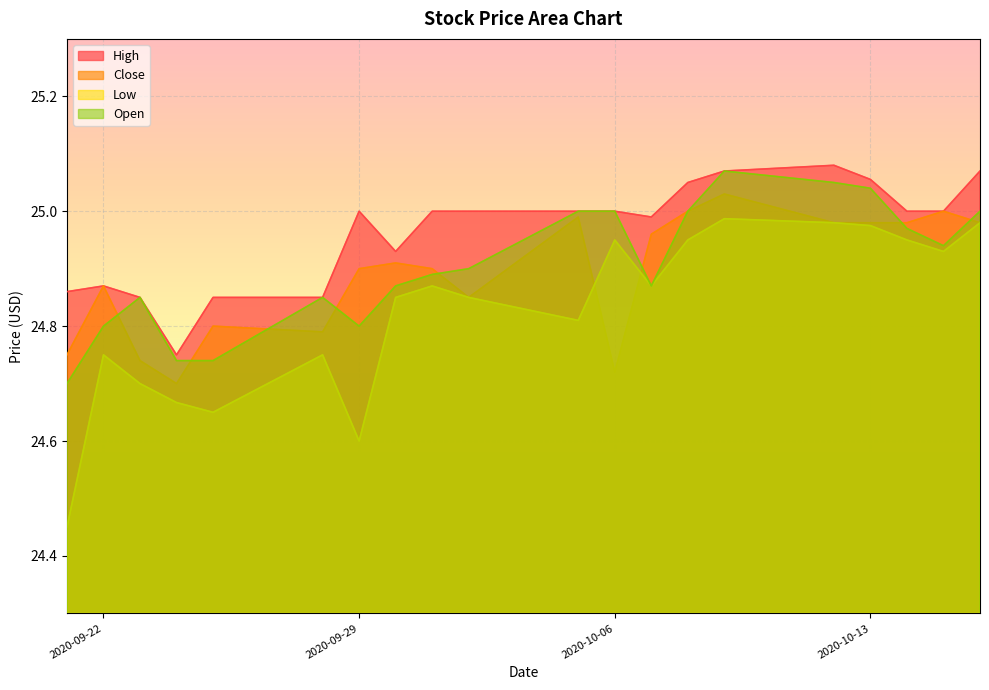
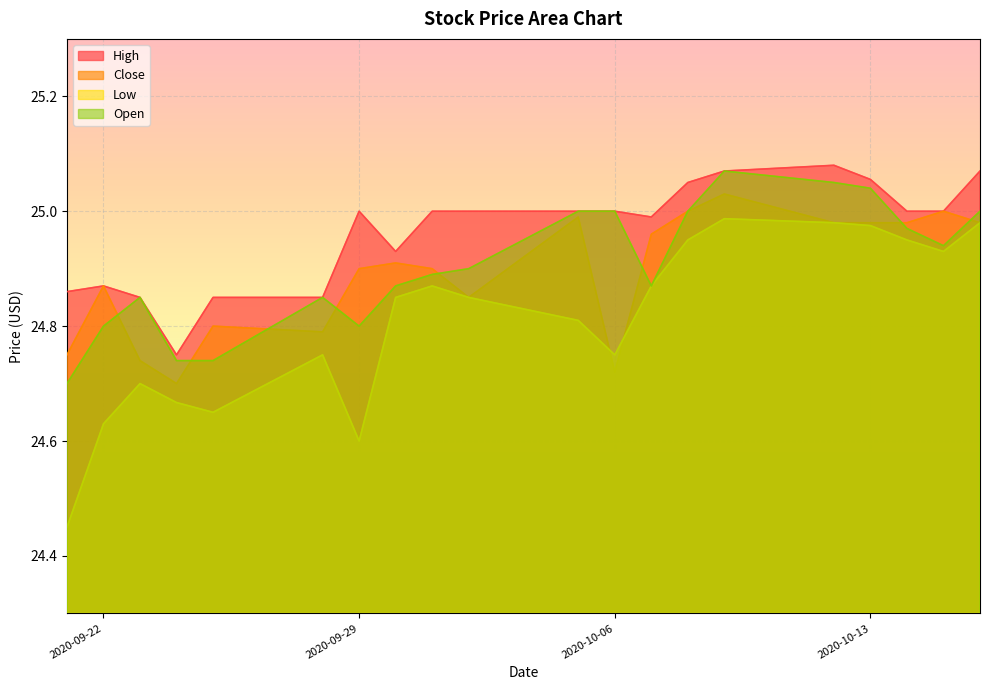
Low, 2020-09-22: 24.75 -> 24.63
Low, 2020-10-06: 24.95 -> 24.75
